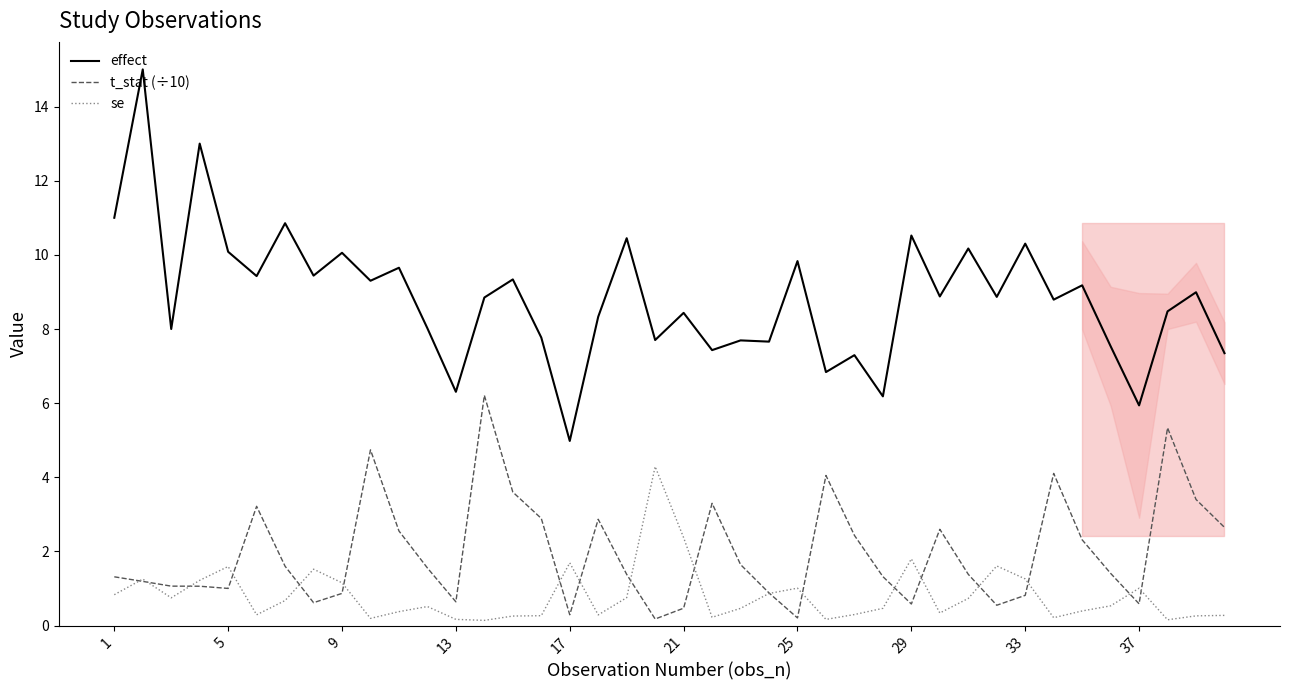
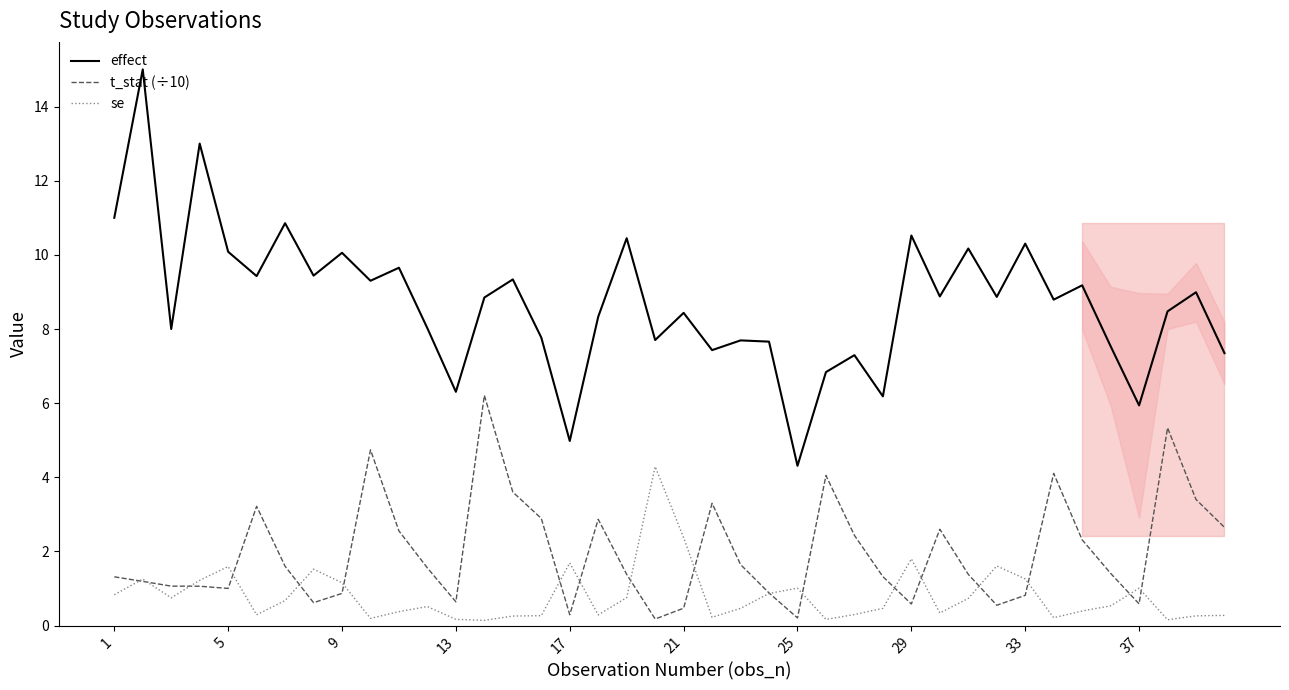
effect, 25: 9.8 -> 4.3
